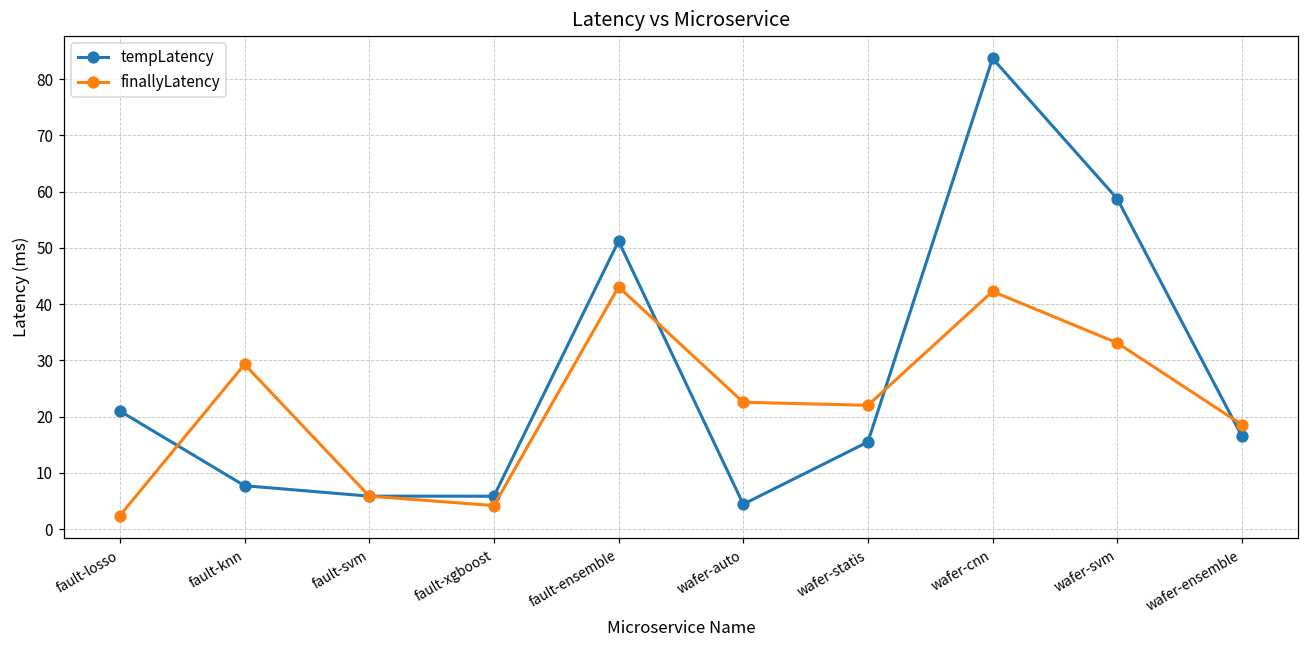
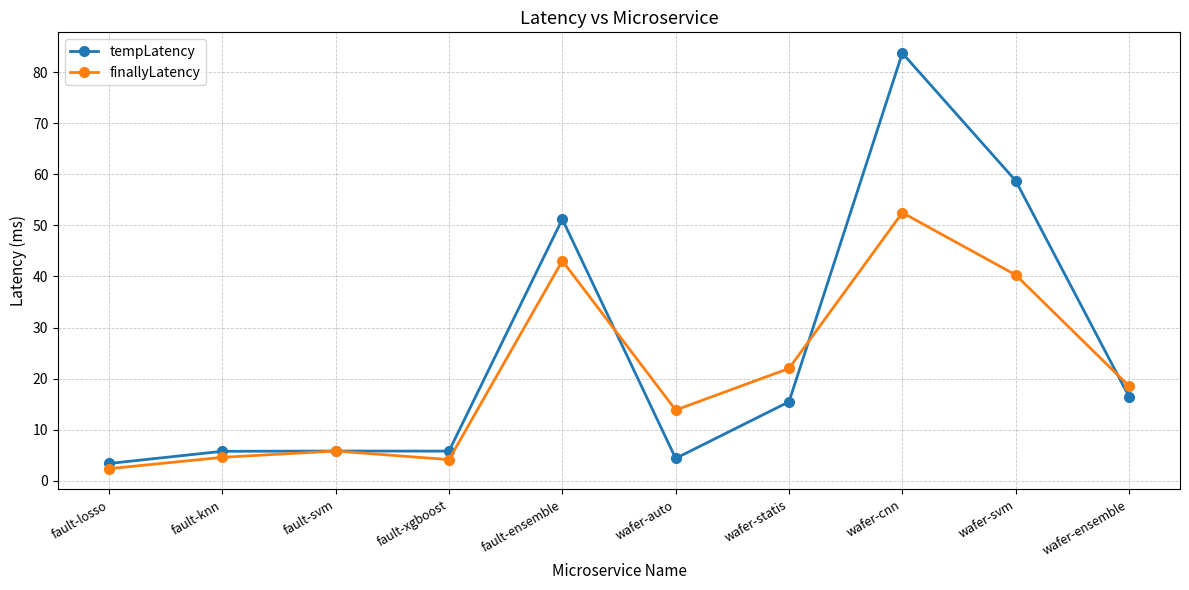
tempLatency, fault-losso: 21 -> 3
tempLatency, fault-knn: 8 -> 6
finallyLatency, fault-knn: 29 -> 5
finallyLatency, wafer-auto: 23 -> 14
finallyLatency, wafer-cnn: 42 -> 52
finallyLatency, wafer-svm: 33 -> 40
